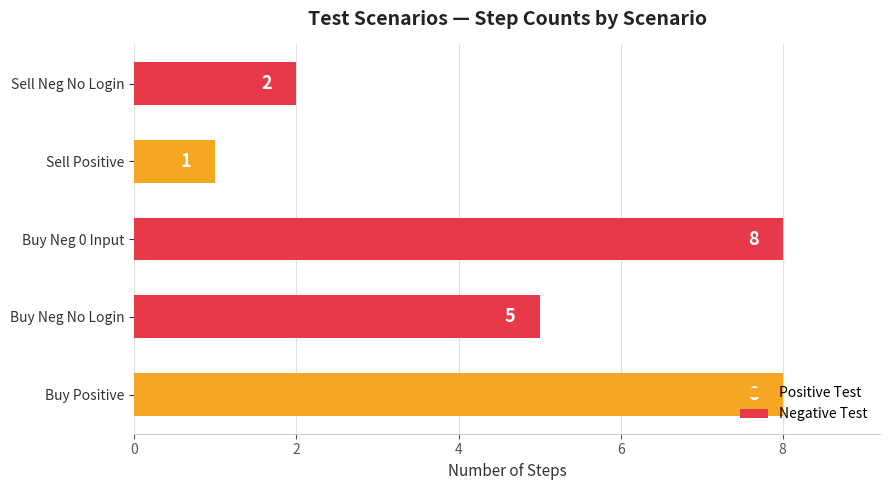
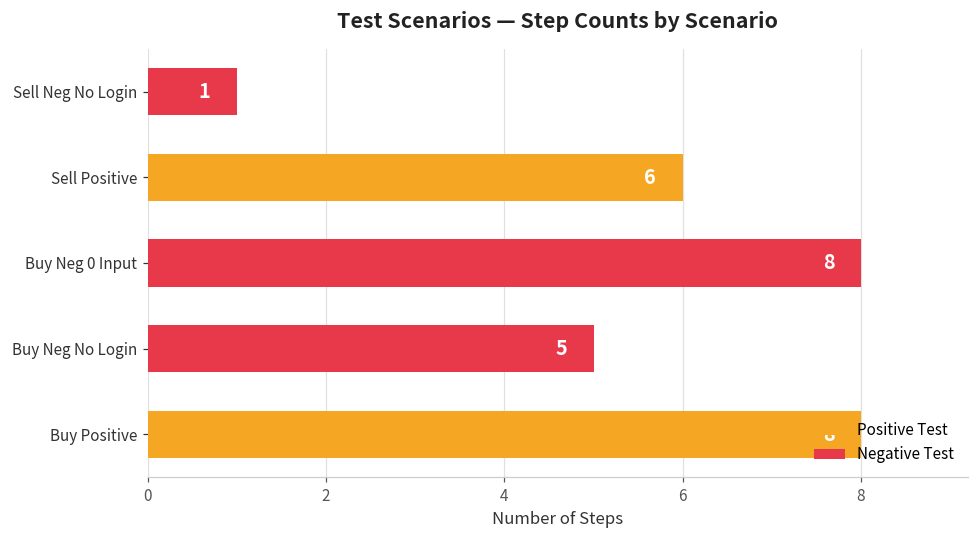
Sell Neg No Login: 2 -> 1
Sell Positive: 1 -> 6
